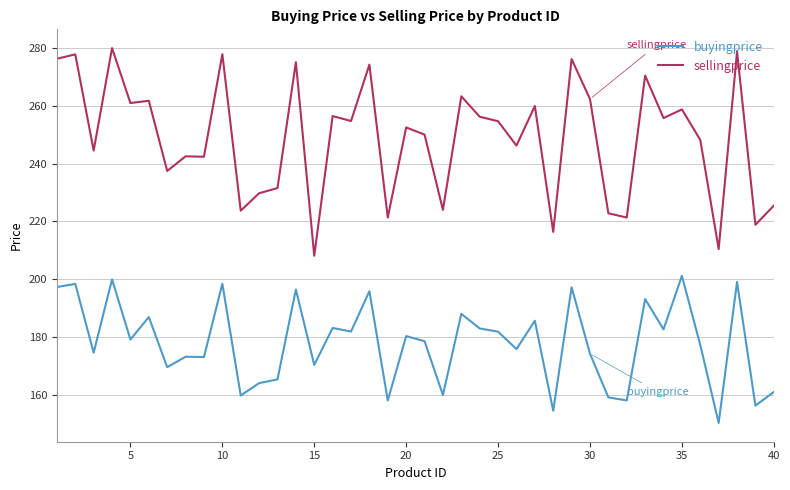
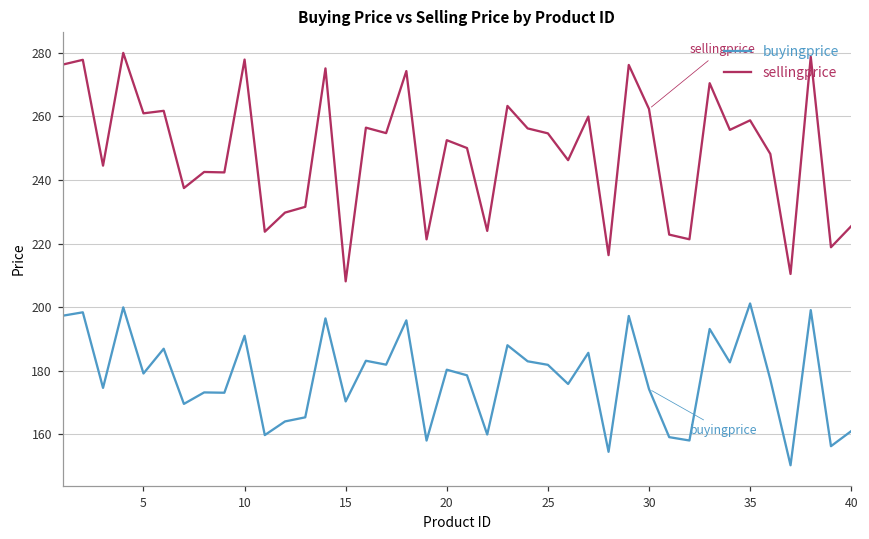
buyingprice, 10: 198 -> 191
